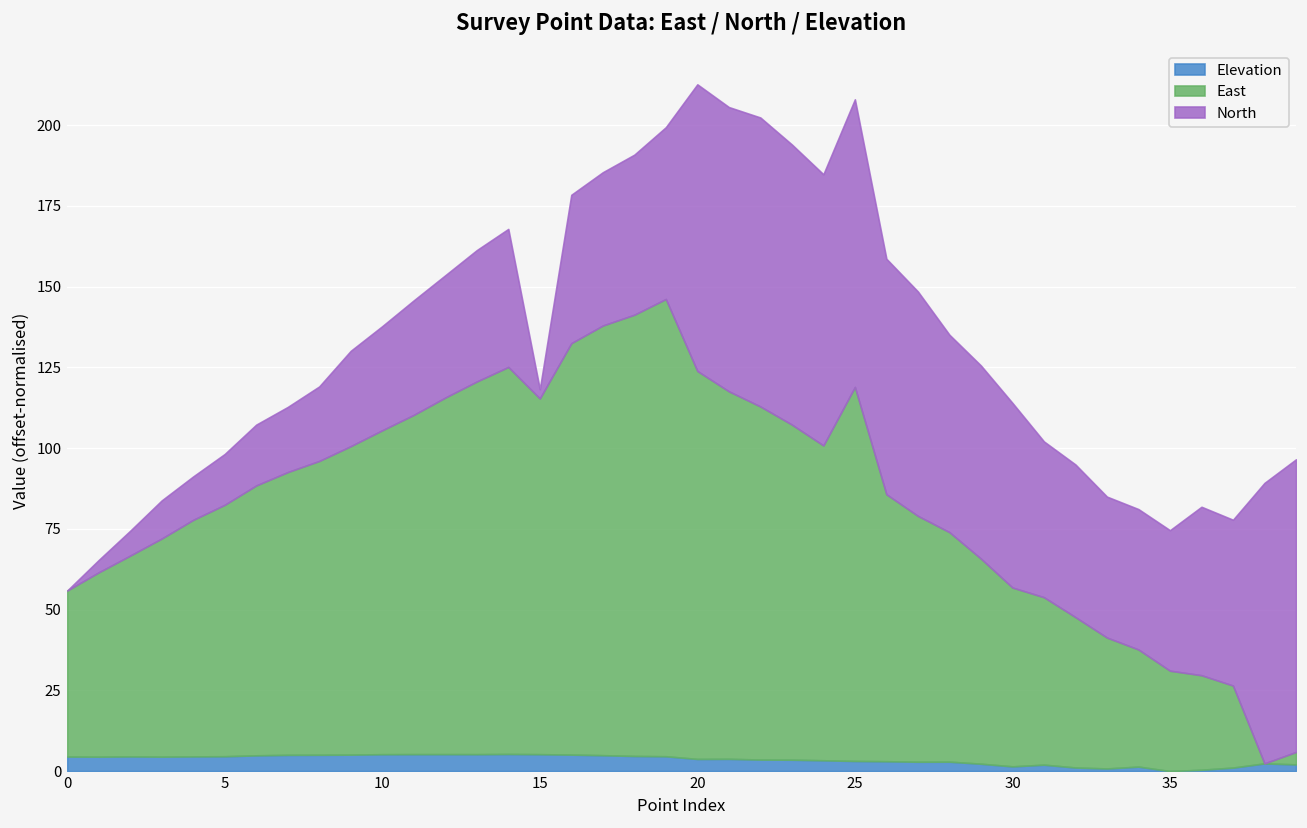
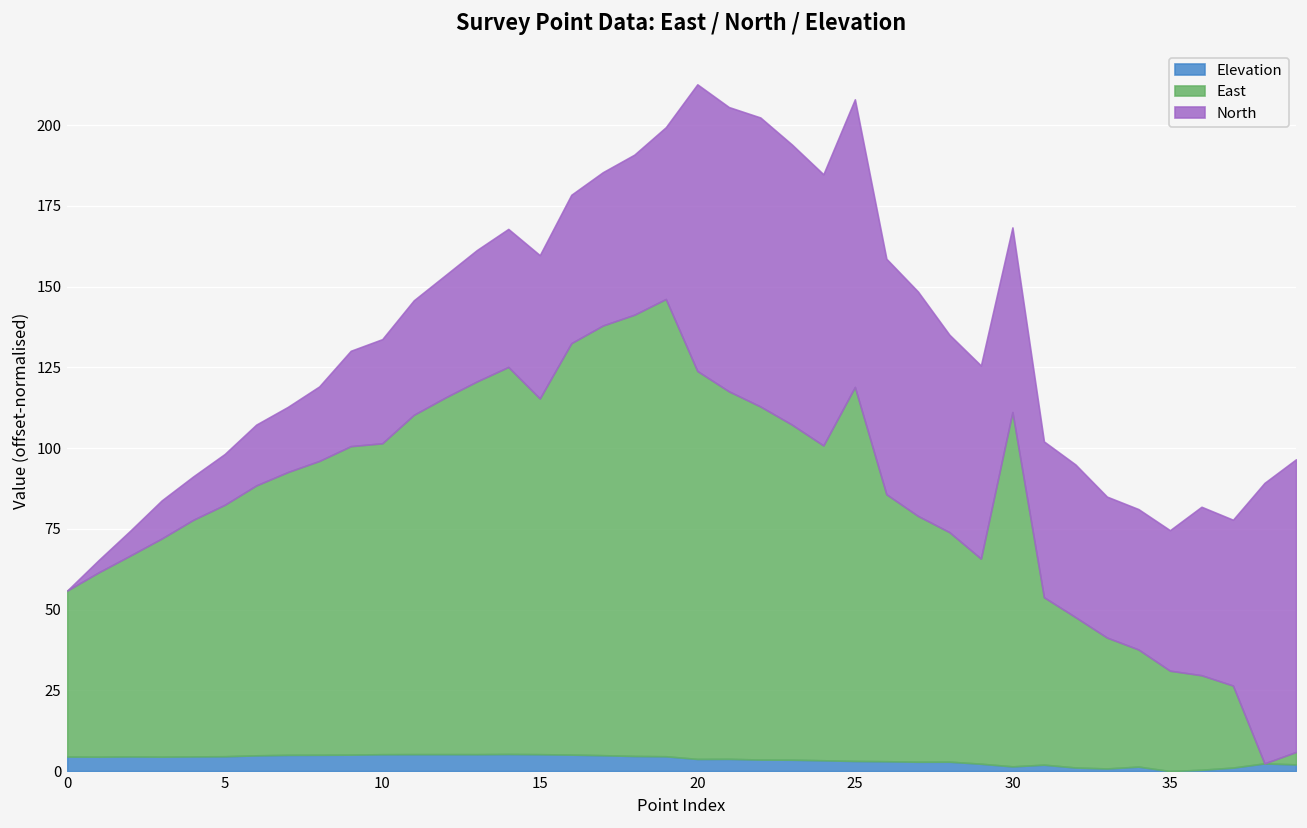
East, 10: 100 -> 96
North, 15: 3 -> 44
East, 30: 55 -> 110
